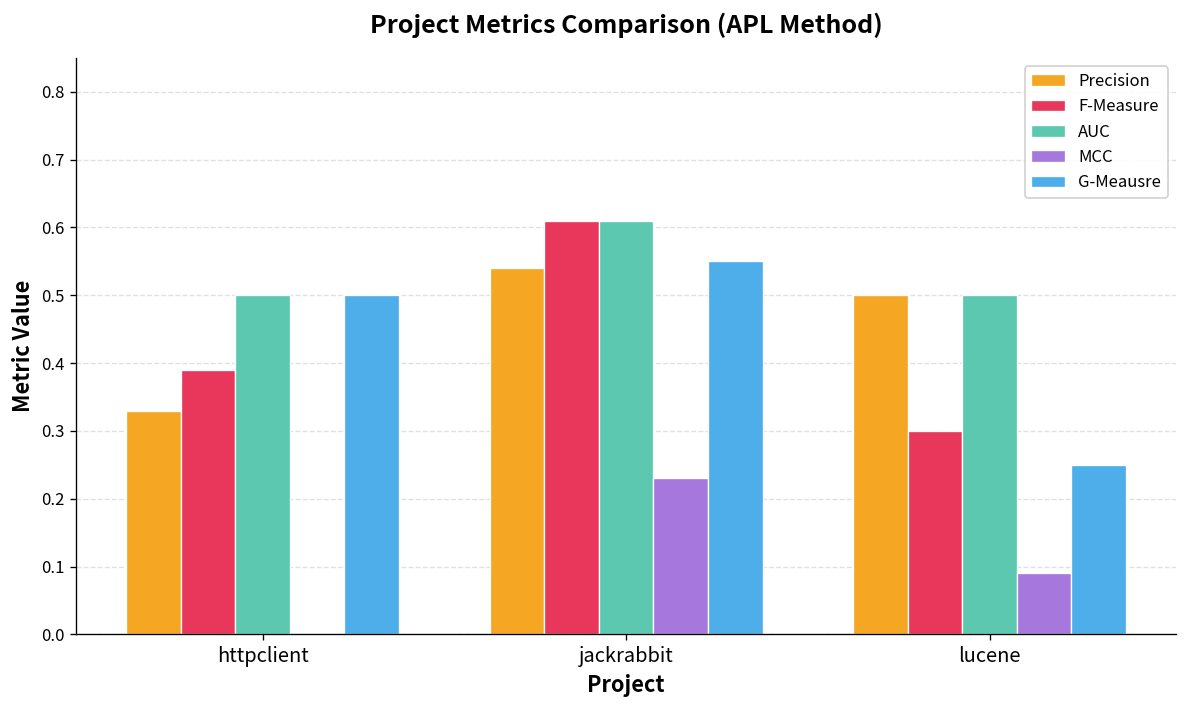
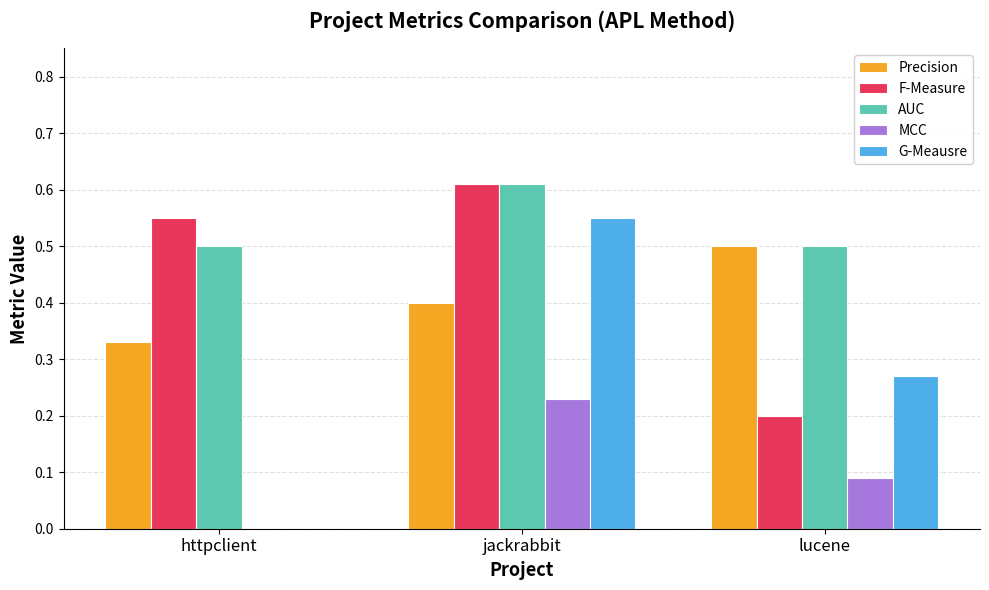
F-Measure, httpclient: 0.39 -> 0.55
G-Meausre, httpclient: 0.5 -> 0.0
Precision, jackrabbit: 0.54 -> 0.40
F-Measure, lucene: 0.3 -> 0.2
G-Meausre, lucene: 0.25 -> 0.27
